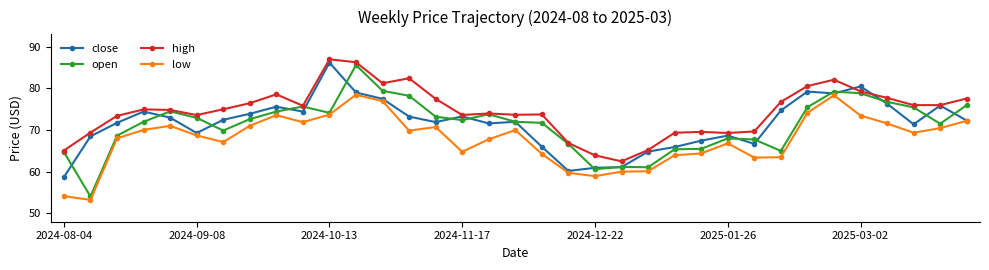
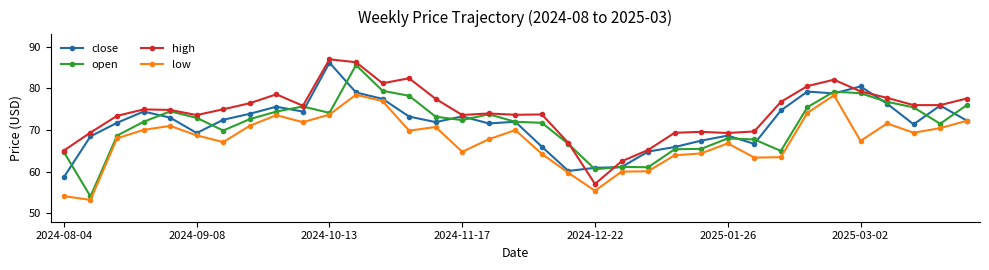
high, 2024-12-22: 64 -> 57
low, 2024-12-22: 59 -> 55
low, 2025-03-02: 74 -> 67
